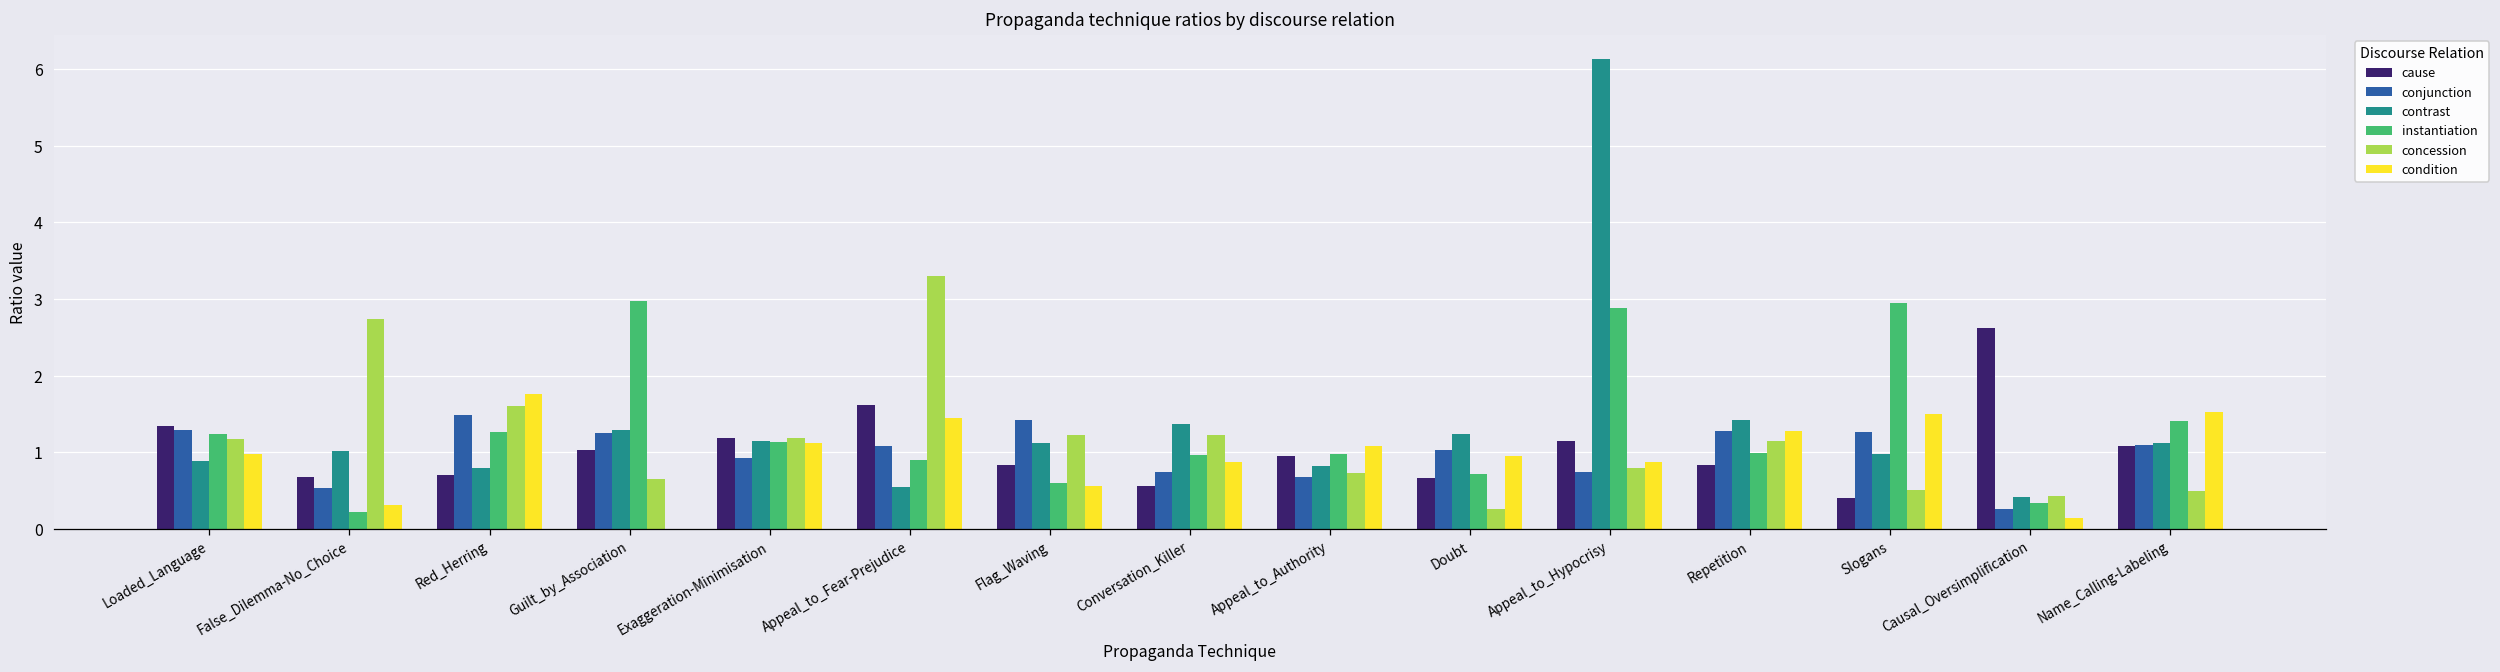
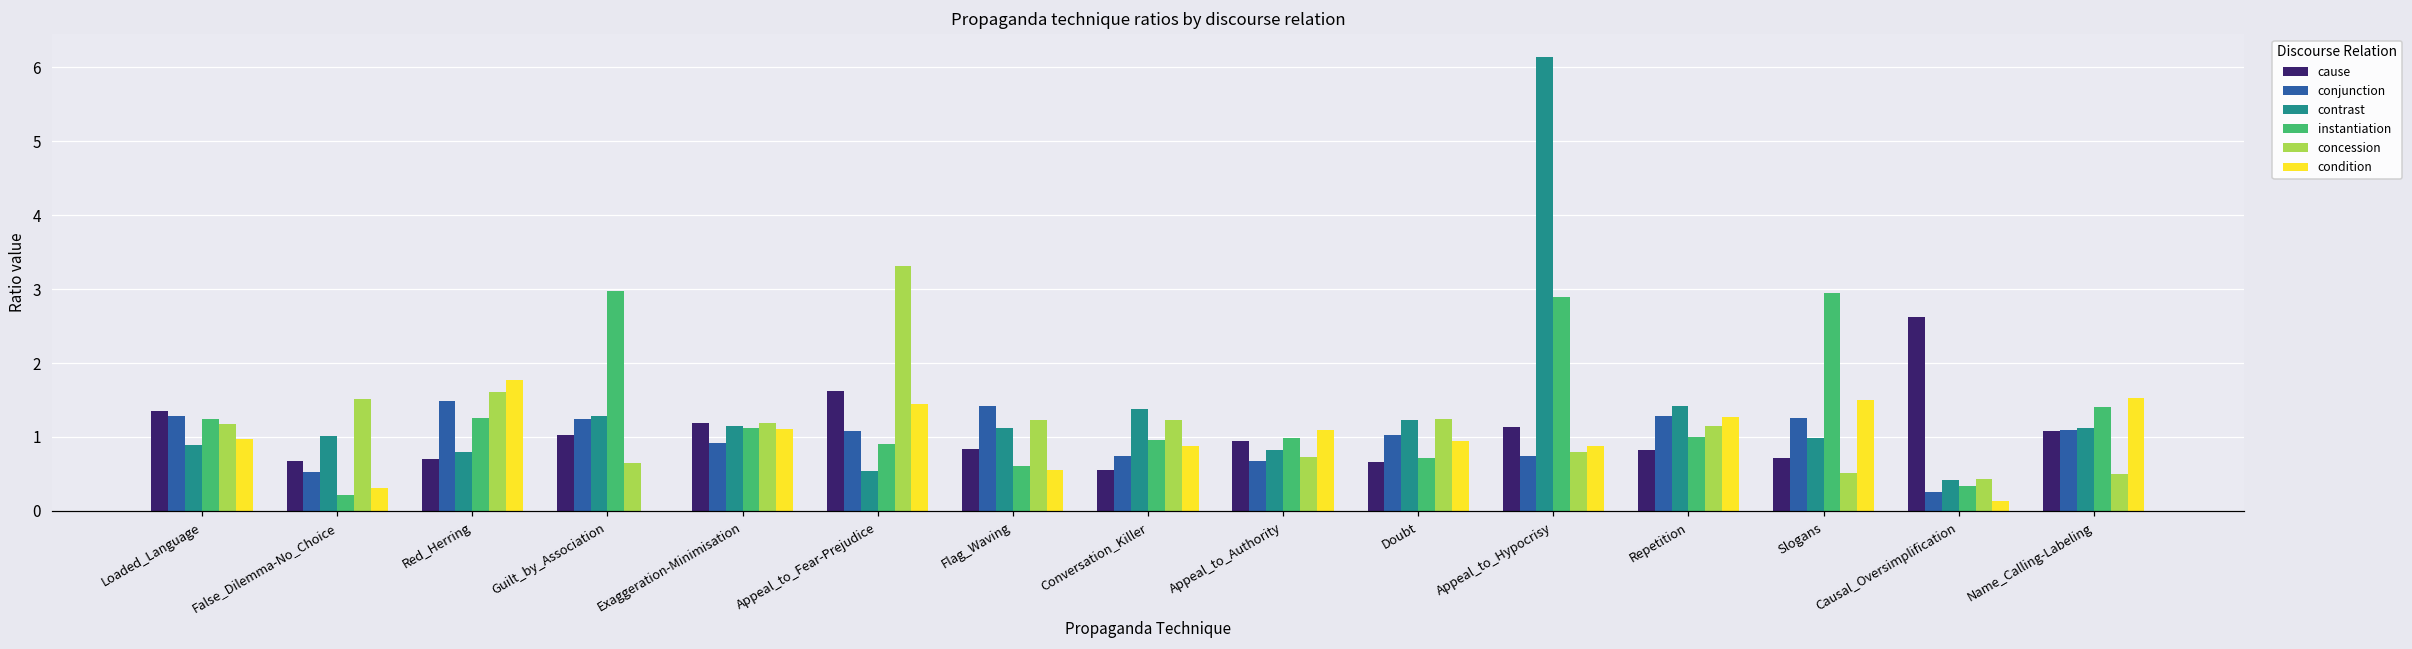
concession, False_Dilemma-No_Choice: 2.7 -> 1.5
concession, Doubt: 0.3 -> 1.2
cause, Slogans: 0.4 -> 0.7
